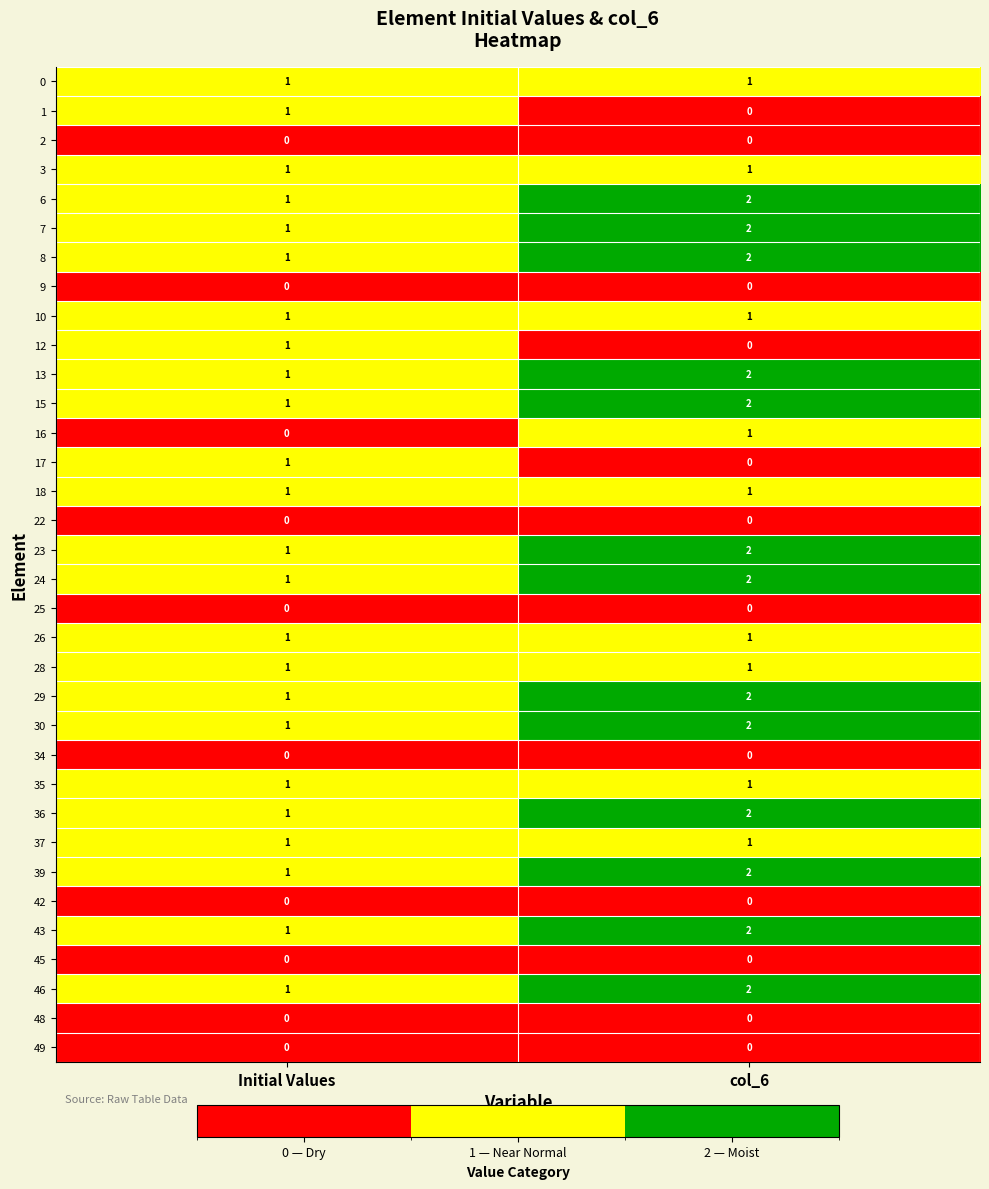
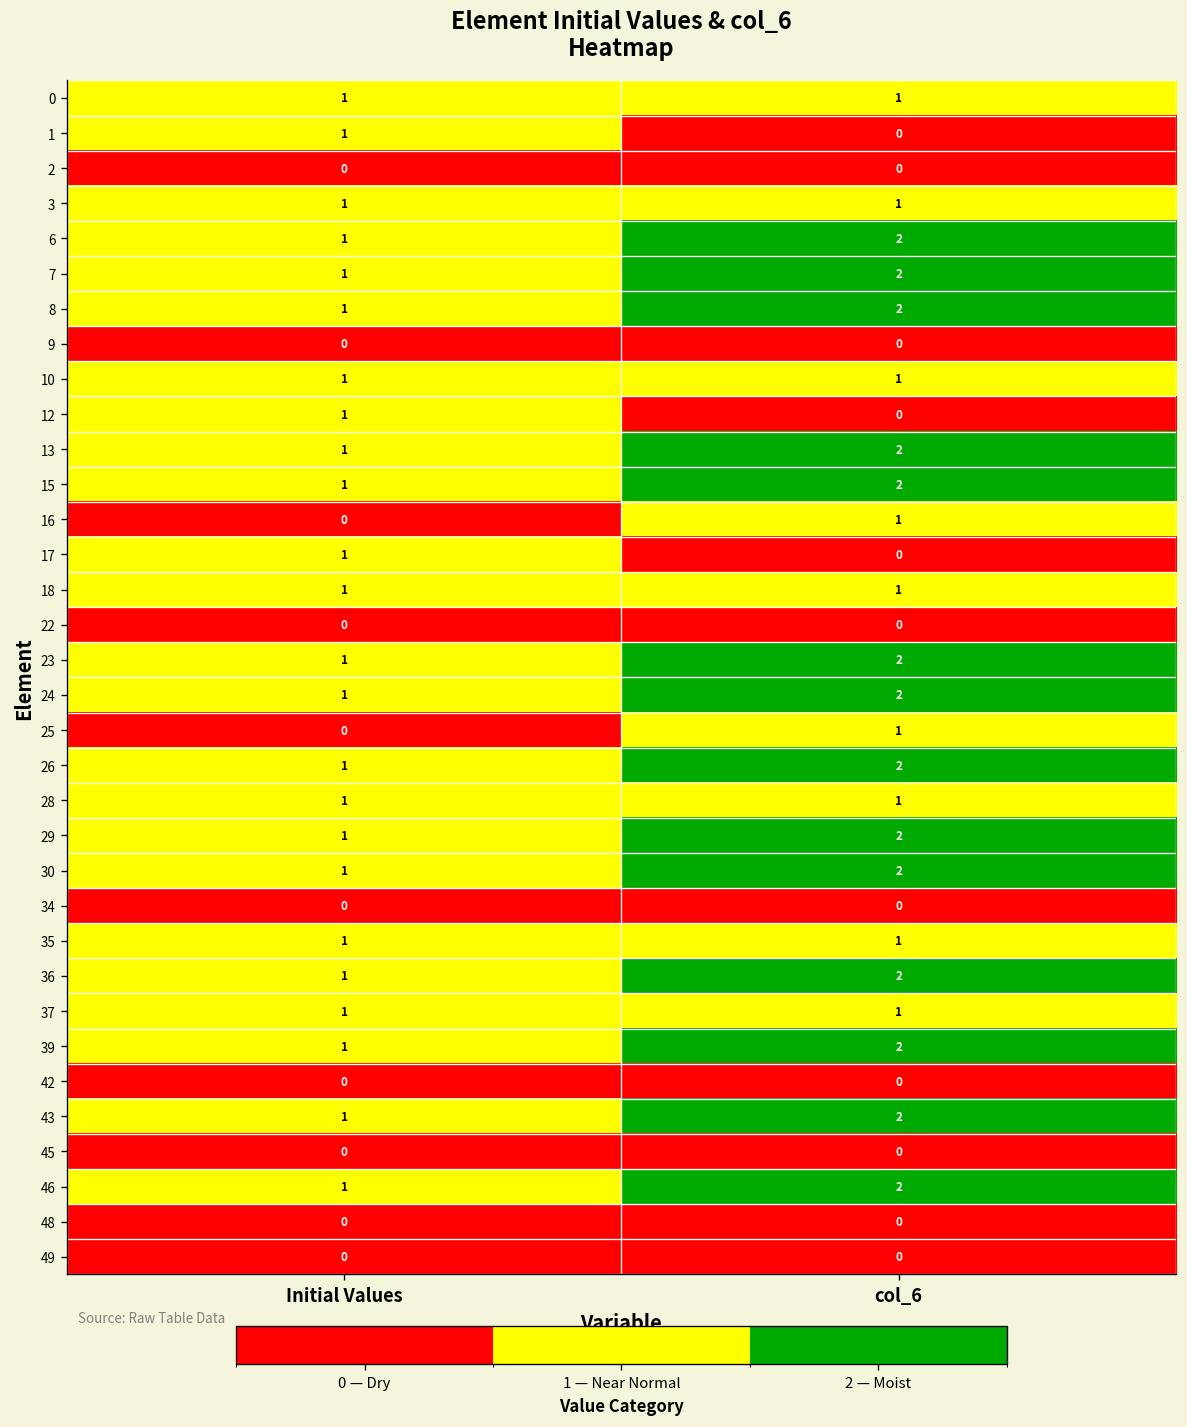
25, col_6: 0 -> 1
26, col_6: 1 -> 2
